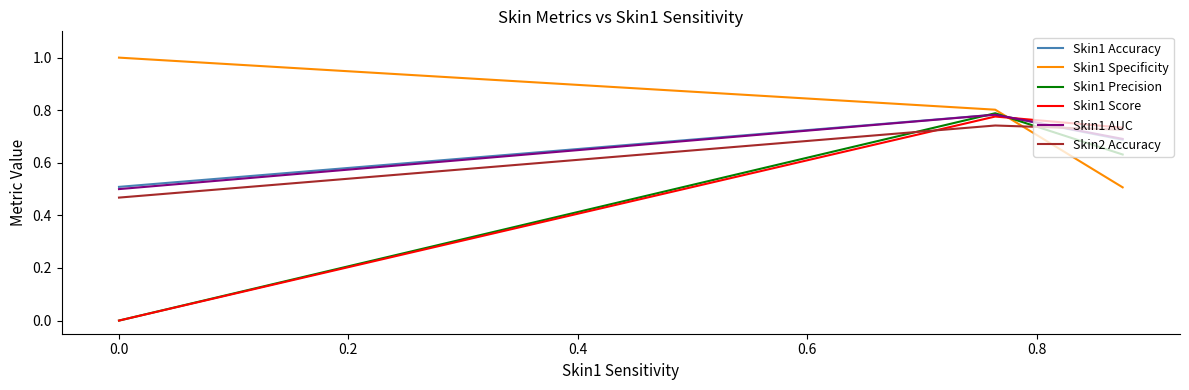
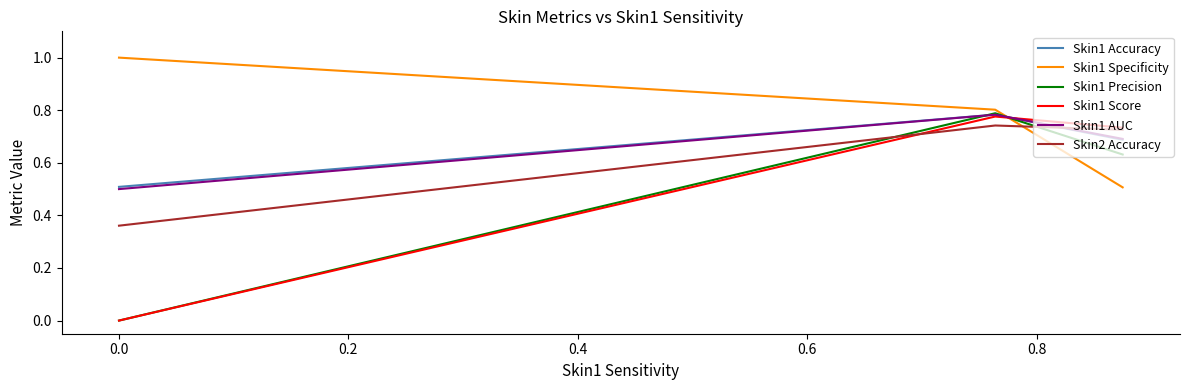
Skin2 Accuracy, 0.0: 0.47 -> 0.36
